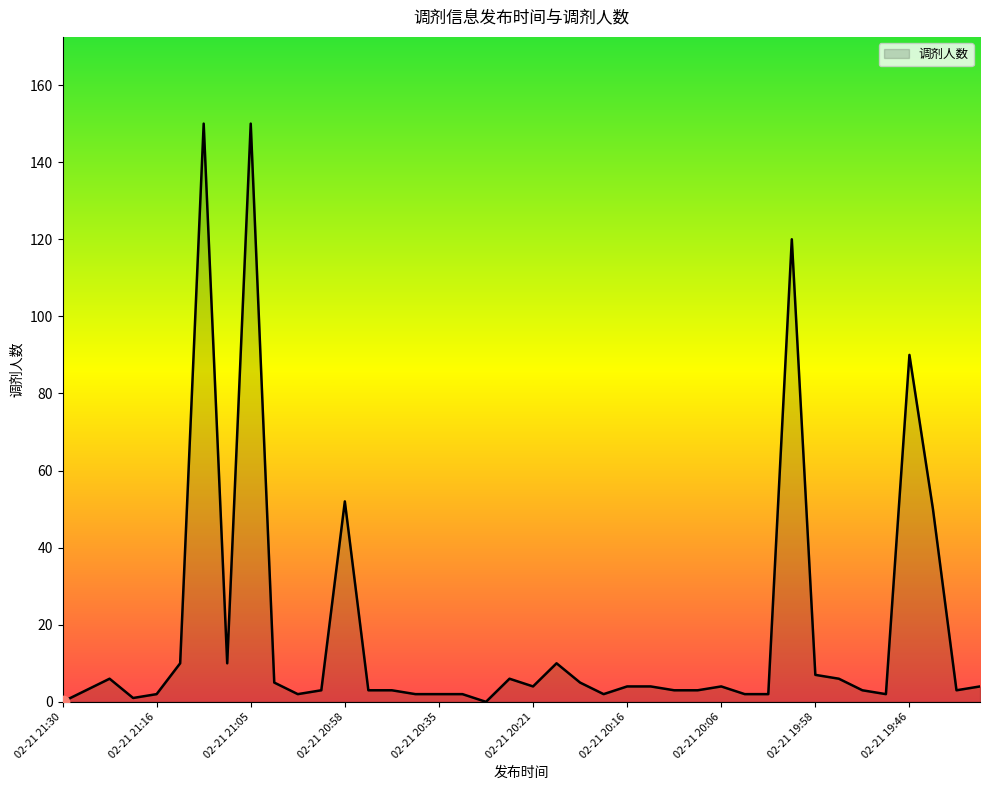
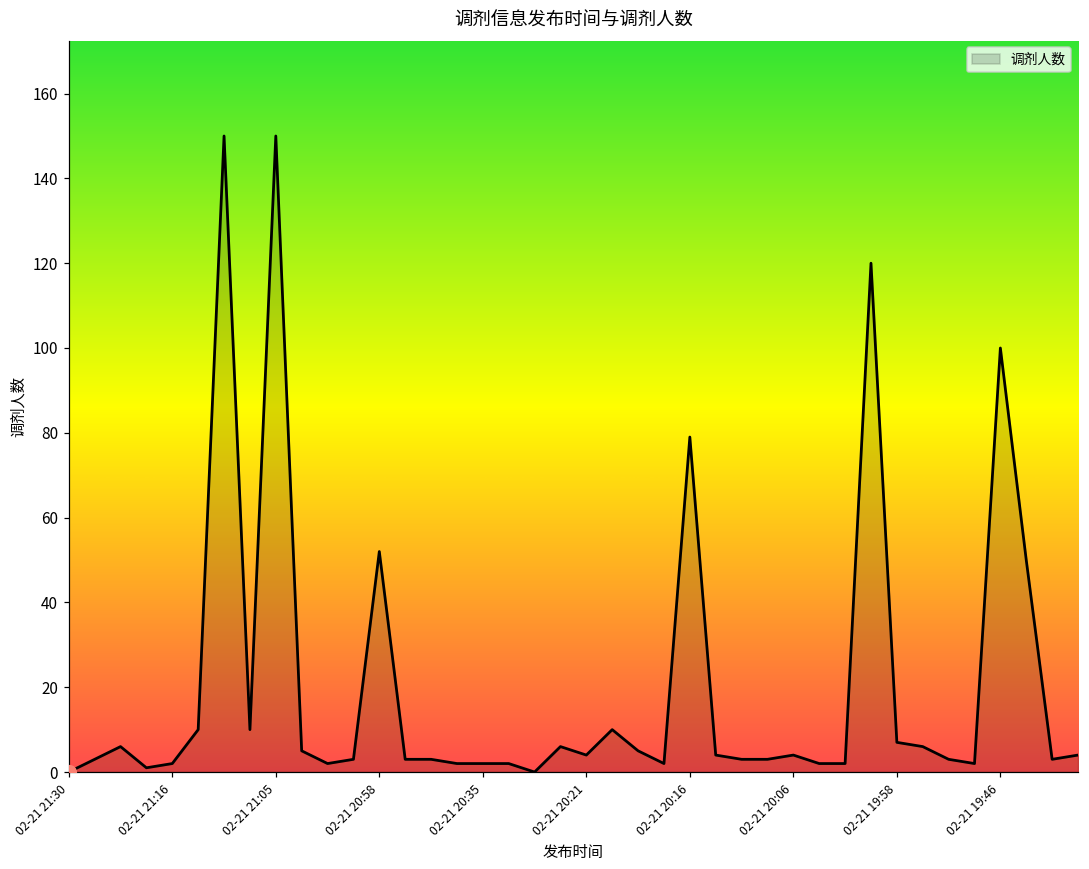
调剂人数, 02-21 20:16: 4 -> 79
调剂人数, 02-21 19:46: 90 -> 100
